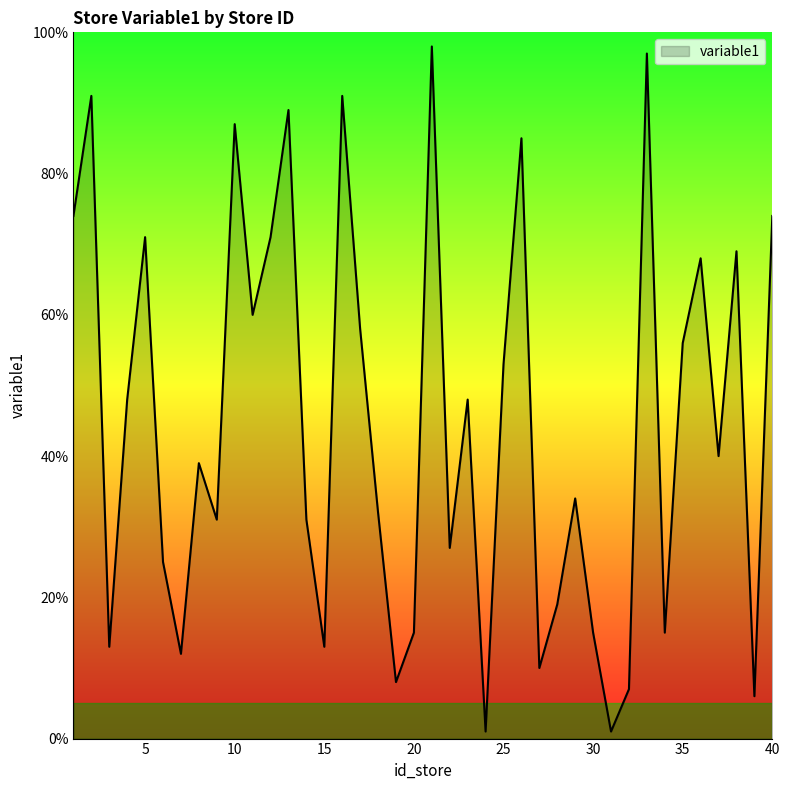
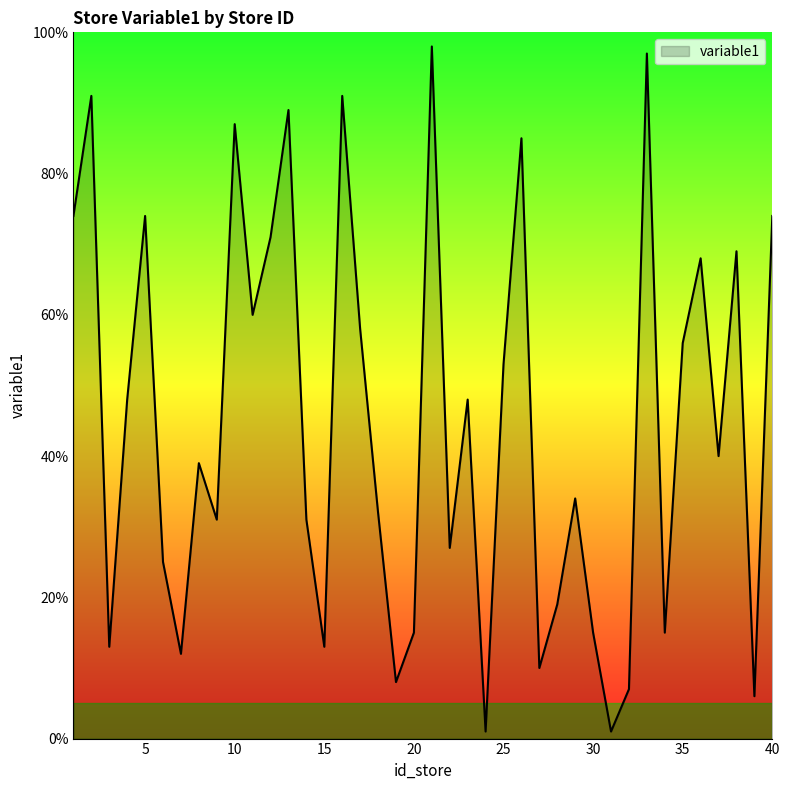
5: 71% -> 74%
